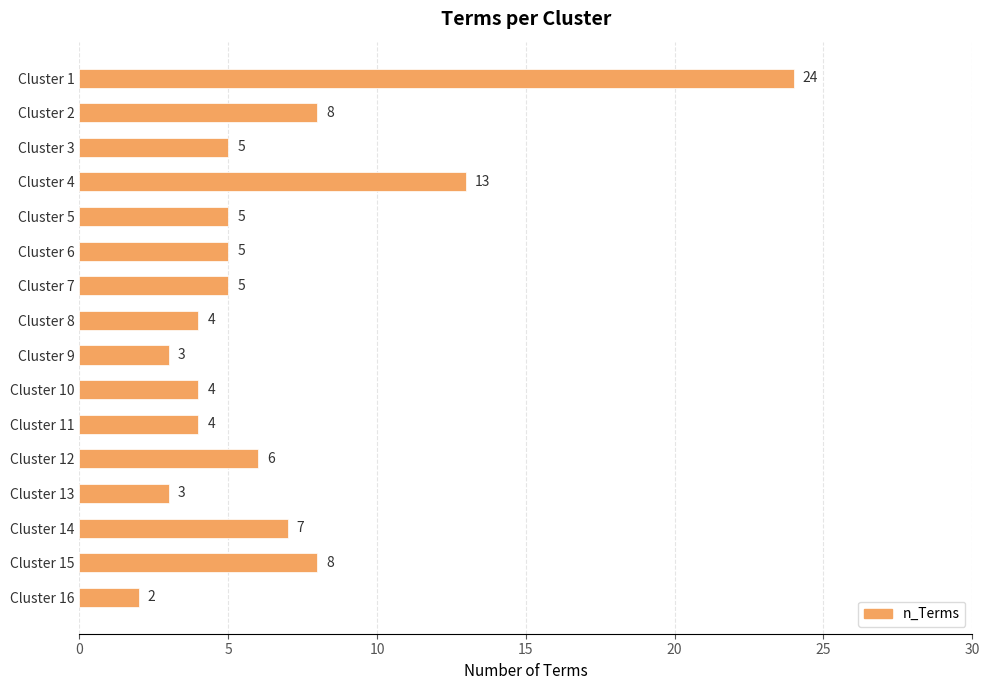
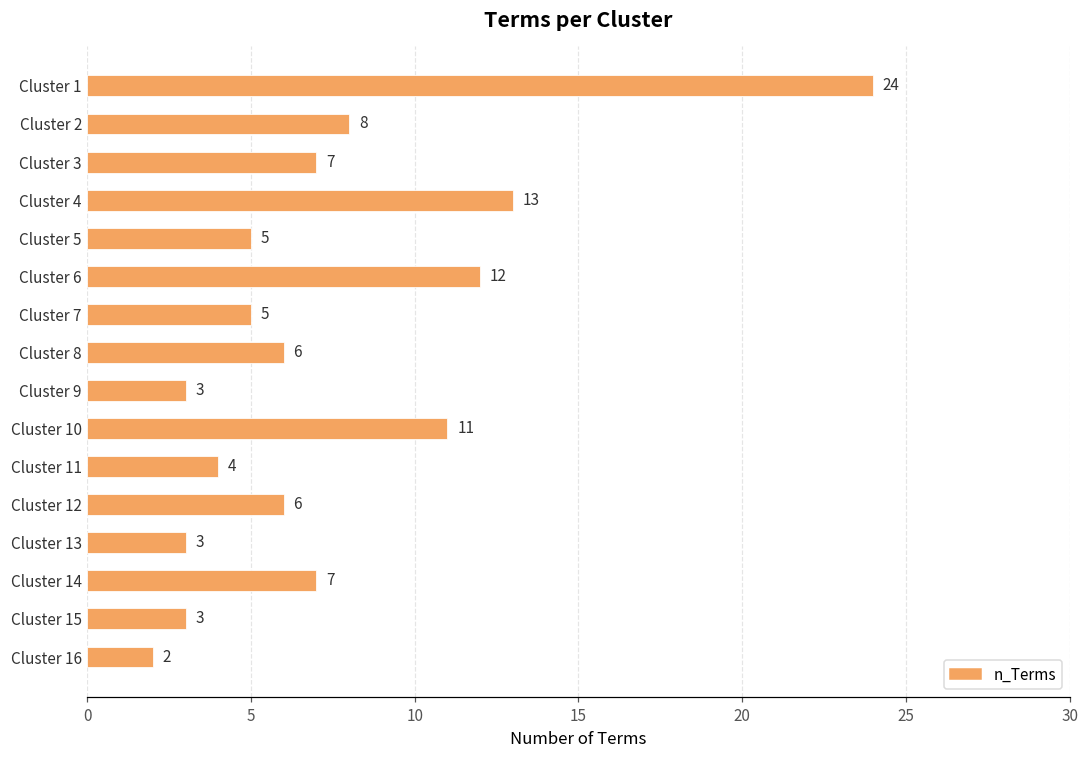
Cluster 3: 5 -> 7
Cluster 6: 5 -> 12
Cluster 8: 4 -> 6
Cluster 10: 4 -> 11
Cluster 15: 8 -> 3
